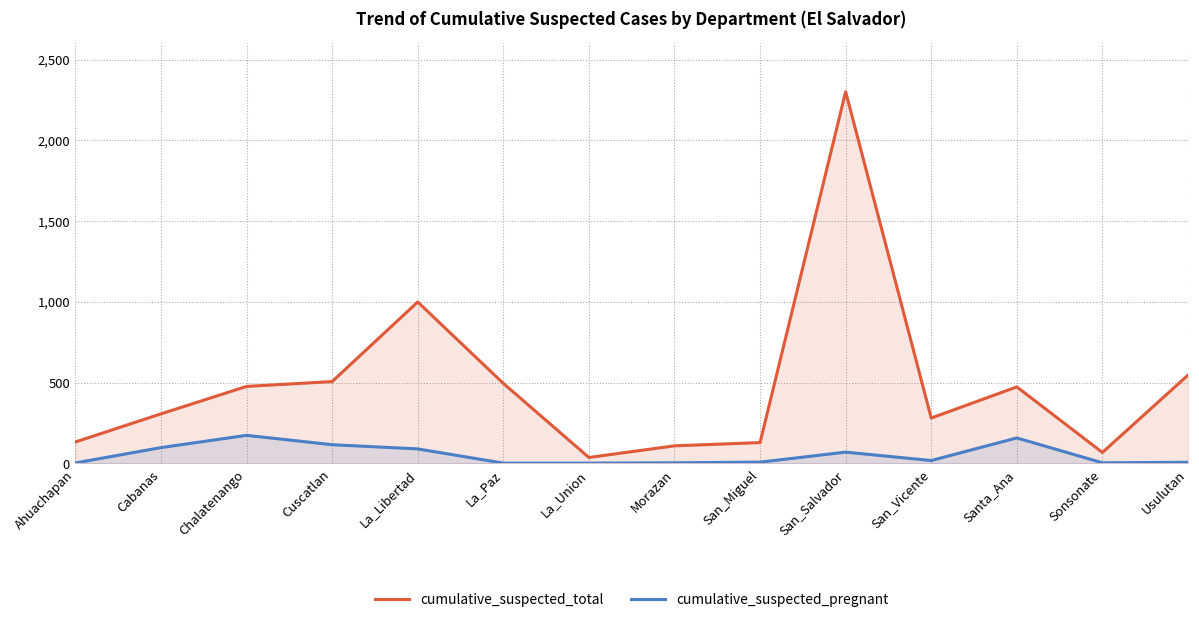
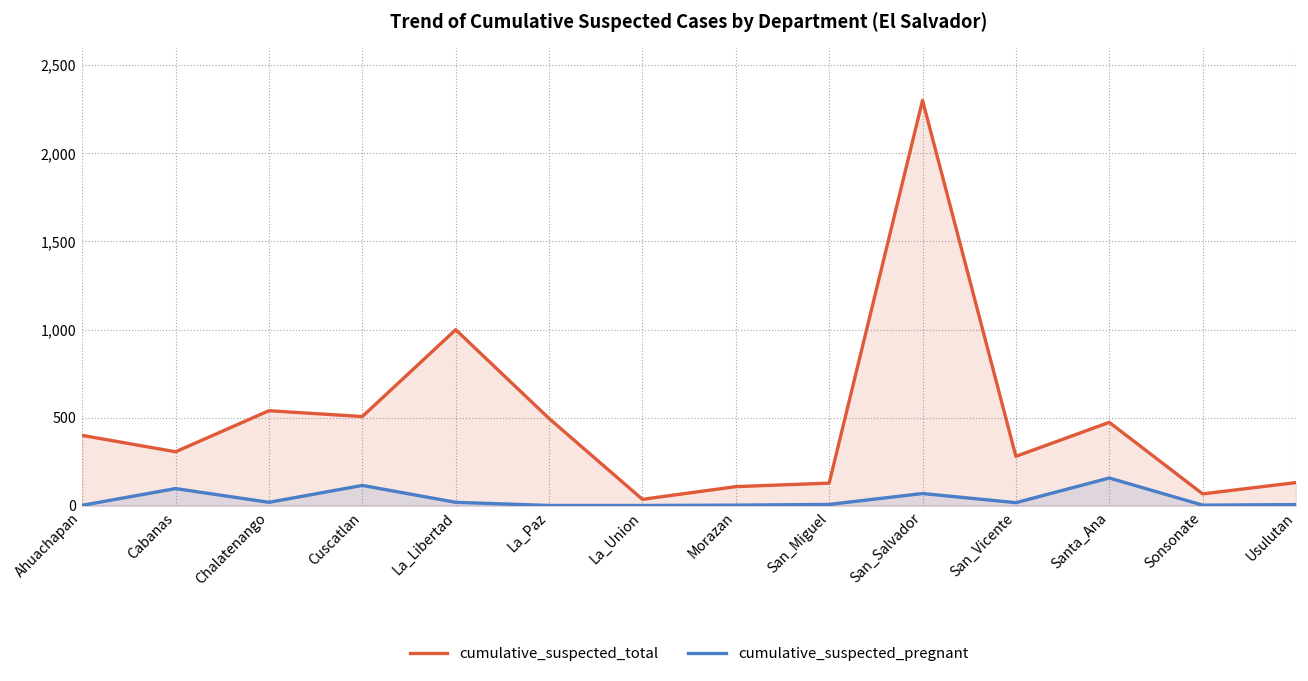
cumulative_suspected_total, Ahuachapan: 130 -> 400
cumulative_suspected_total, Chalatenango: 480 -> 540
cumulative_suspected_pregnant, Chalatenango: 170 -> 20
cumulative_suspected_pregnant, La_Libertad: 90 -> 20
cumulative_suspected_total, Usulutan: 550 -> 130
